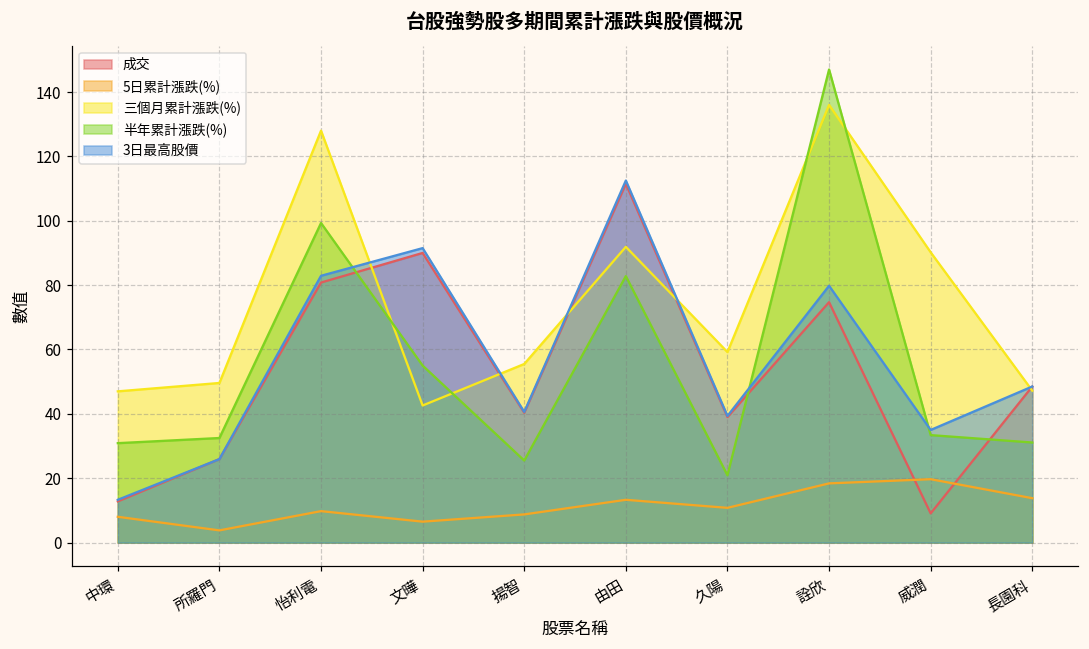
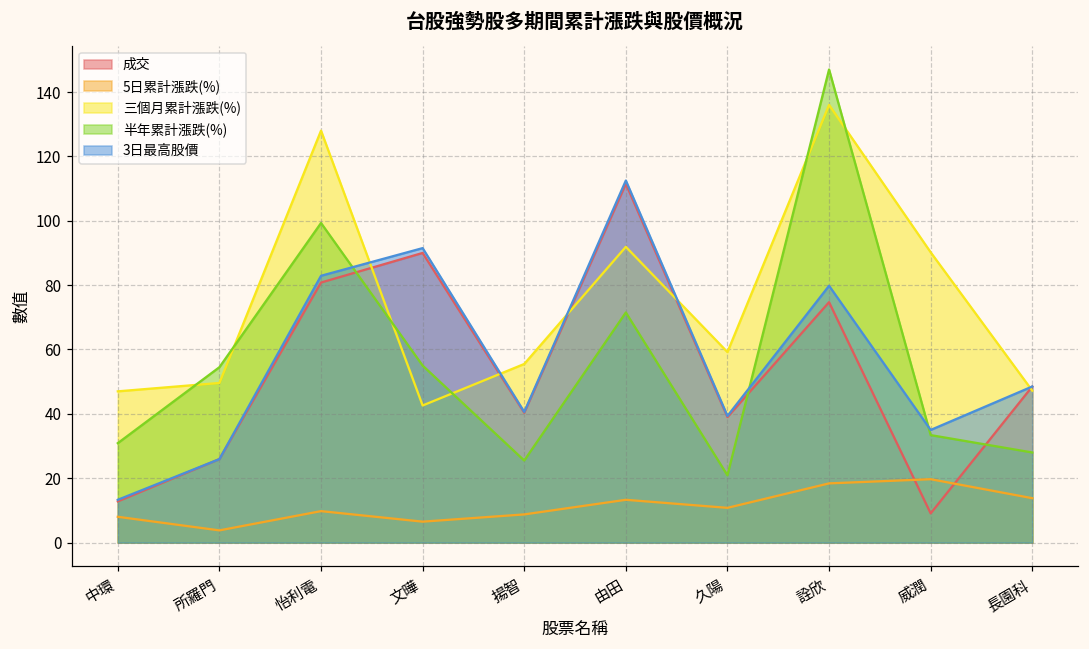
半年累計漲跌(%), 所羅門: 33 -> 55
半年累計漲跌(%), 由田: 83 -> 72
半年累計漲跌(%), 長園科: 31 -> 28
